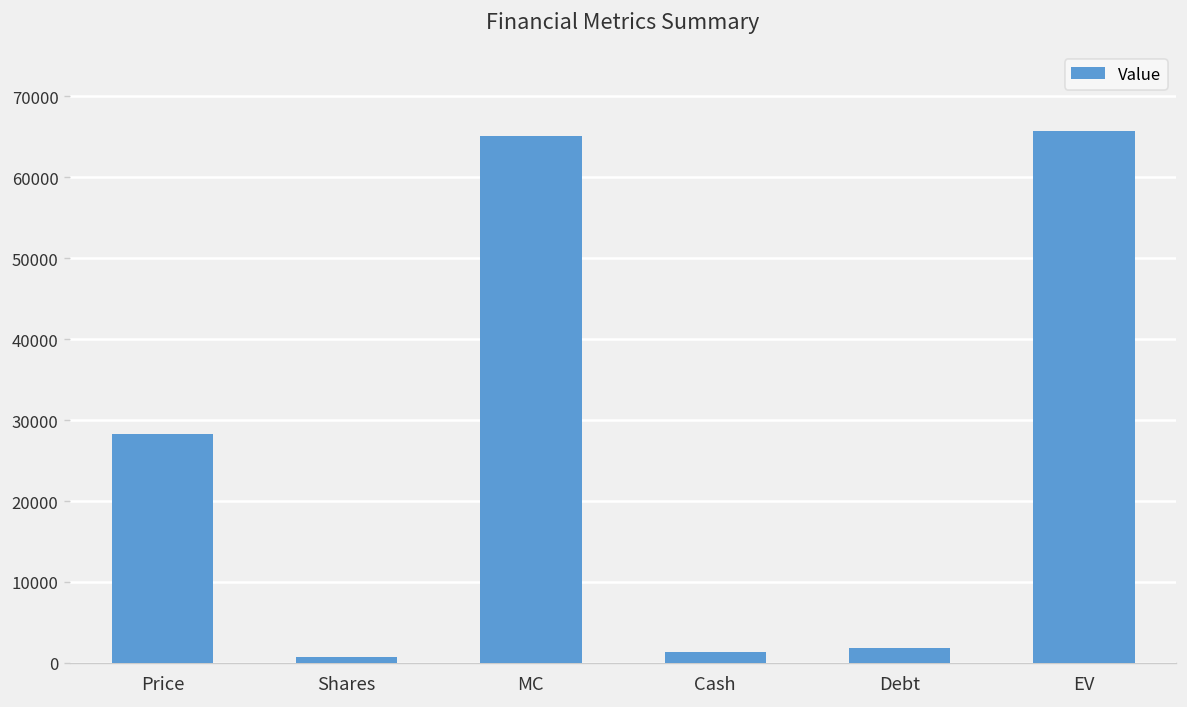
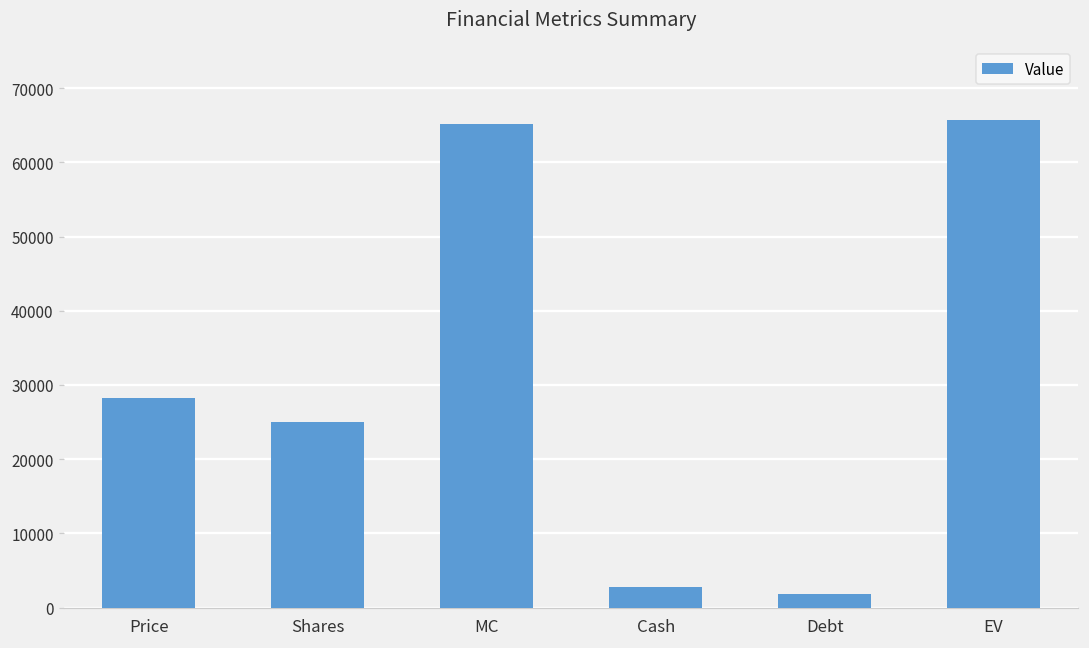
Shares: 1000 -> 25000
Cash: 1000 -> 3000
